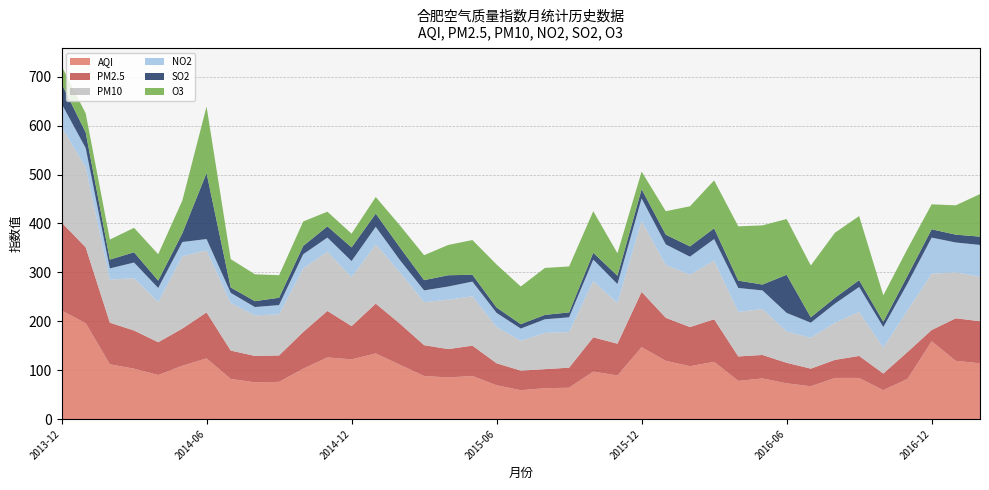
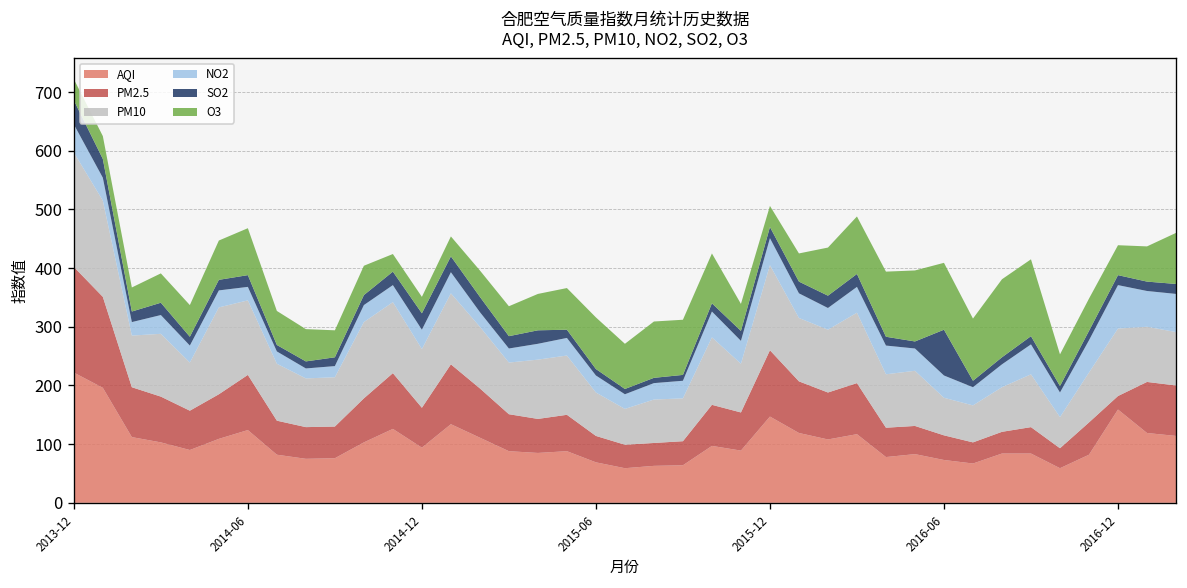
SO2, 2014-06: 140 -> 20
O3, 2014-06: 140 -> 80
AQI, 2014-12: 120 -> 90
